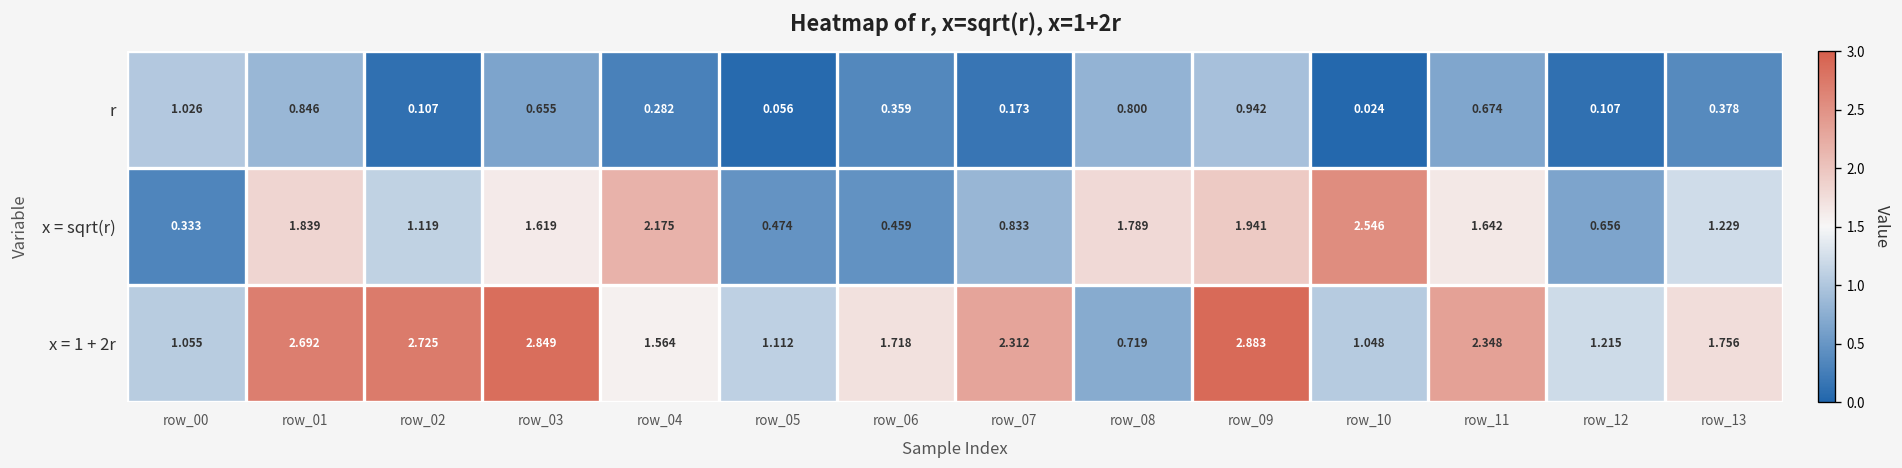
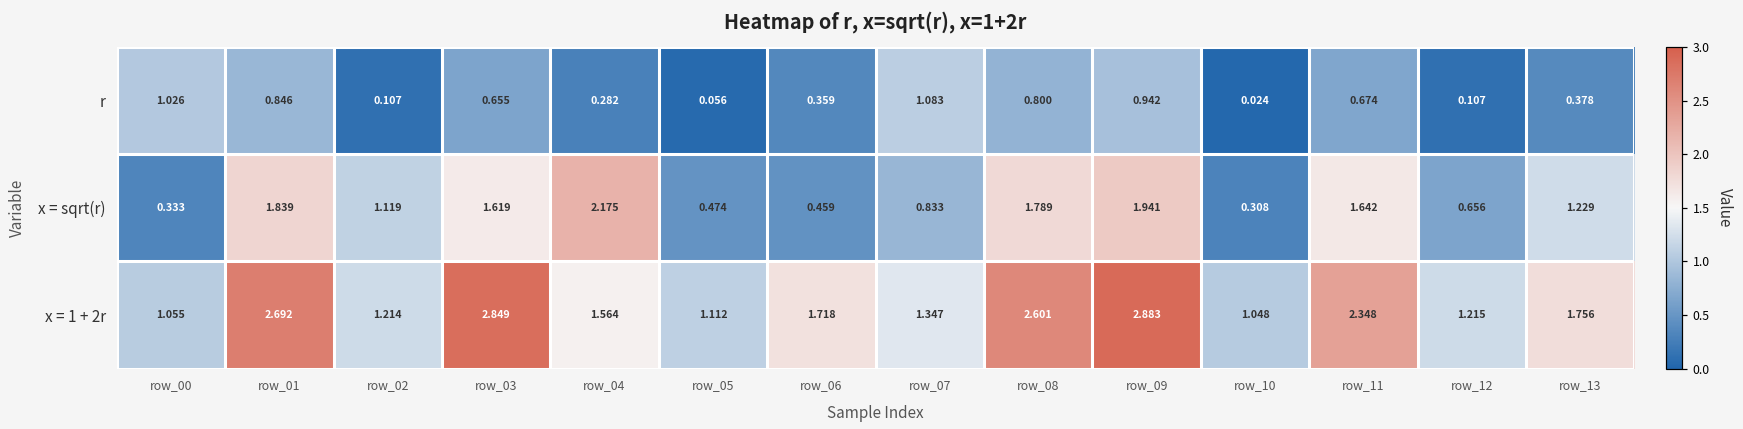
r, row_07: 0.173 -> 1.083
x = sqrt(r), row_10: 2.546 -> 0.308
x = 1 + 2r, row_02: 2.725 -> 1.214
x = 1 + 2r, row_07: 2.312 -> 1.347
x = 1 + 2r, row_08: 0.719 -> 2.601
